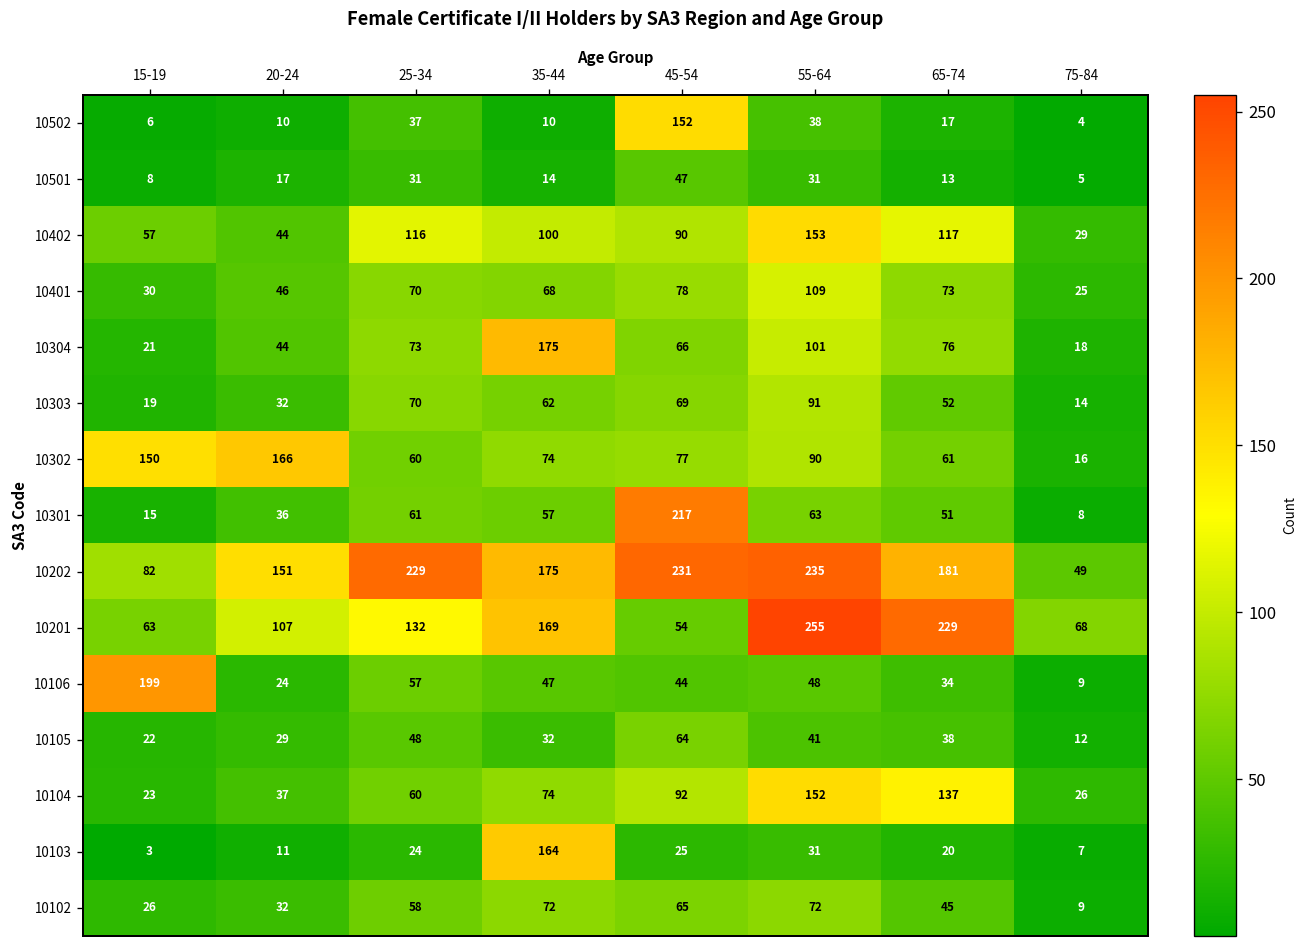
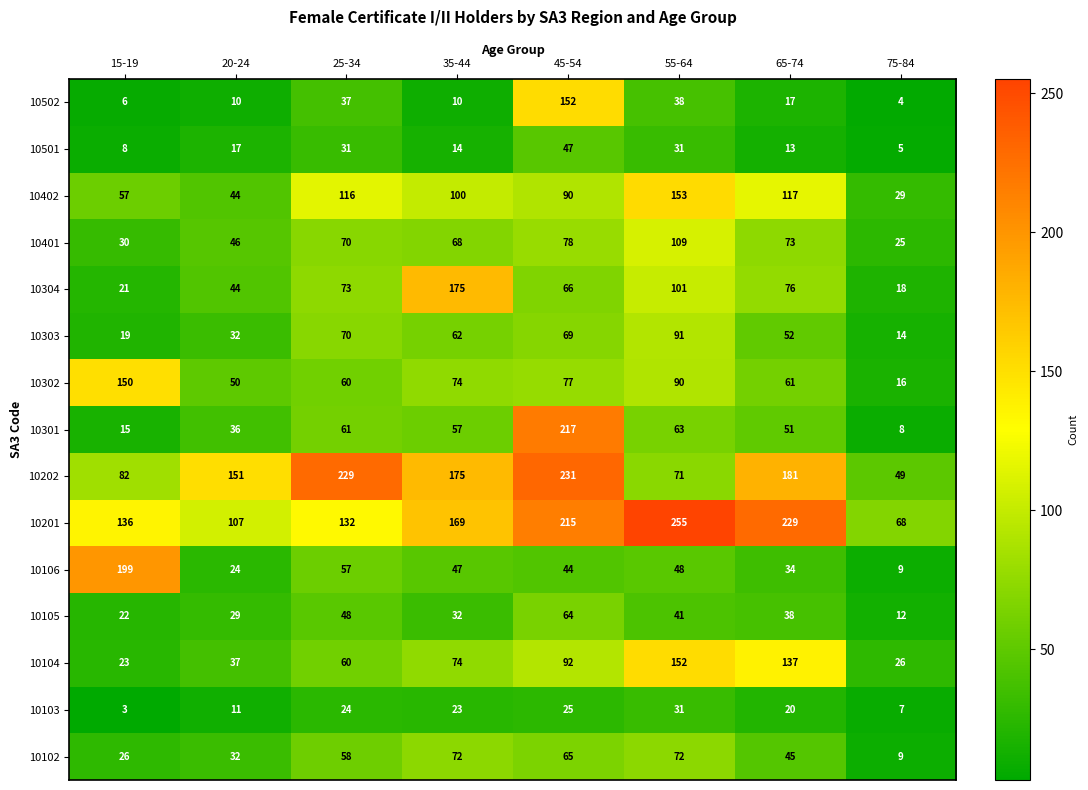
10302, 20-24: 166 -> 50
10202, 55-64: 235 -> 71
10201, 15-19: 63 -> 136
10201, 45-54: 54 -> 215
10103, 35-44: 164 -> 23
